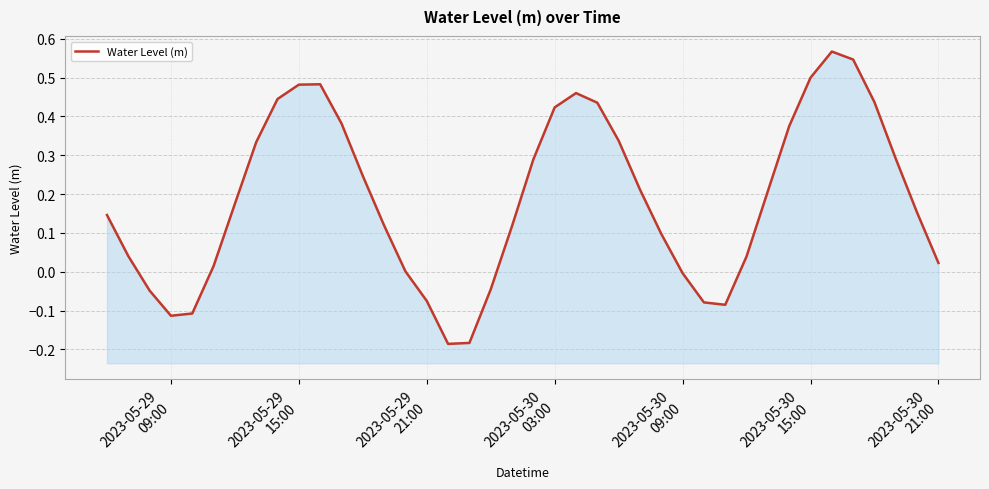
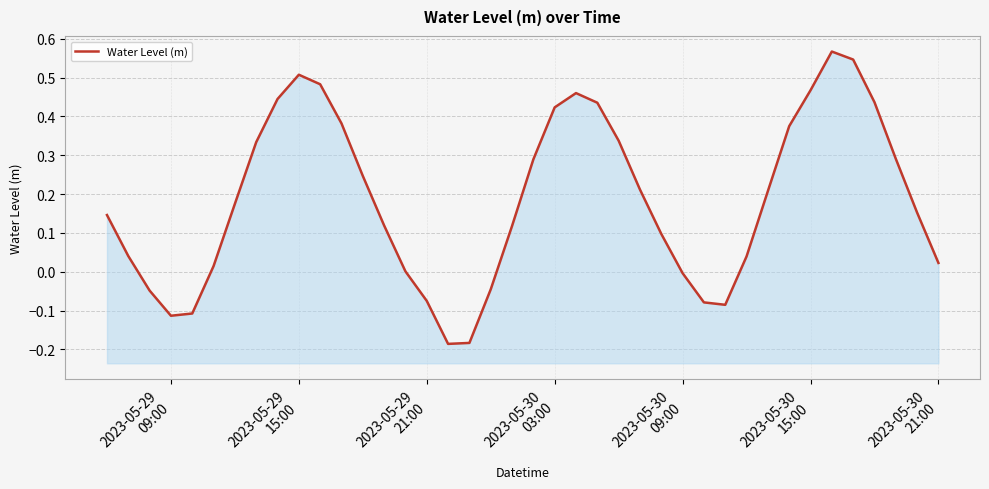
2023-05-29 15:00: 0.48 -> 0.51
2023-05-30 15:00: 0.50 -> 0.47
